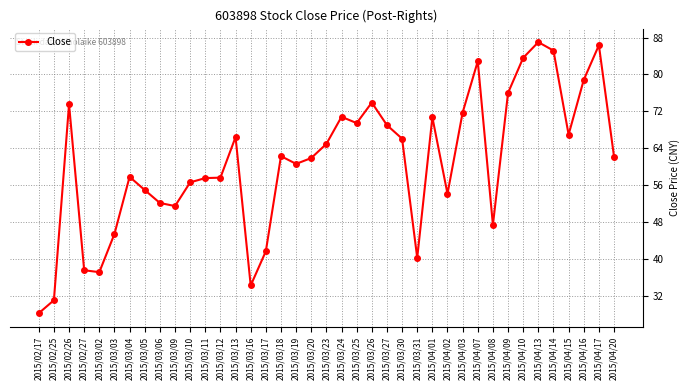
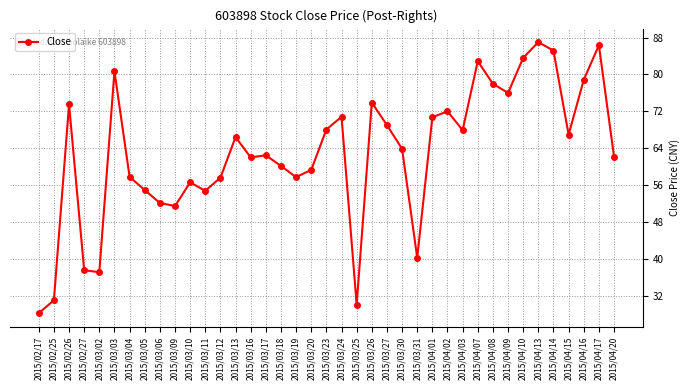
2015/03/03: 45 -> 81
2015/03/11: 58 -> 55
2015/03/16: 34 -> 62
2015/03/17: 42 -> 62
2015/03/18: 62 -> 60
2015/03/19: 61 -> 58
2015/03/20: 62 -> 59
2015/03/23: 65 -> 68
2015/03/25: 69 -> 30
2015/03/30: 66 -> 64
2015/04/02: 54 -> 72
2015/04/03: 72 -> 68
2015/04/08: 47 -> 78
